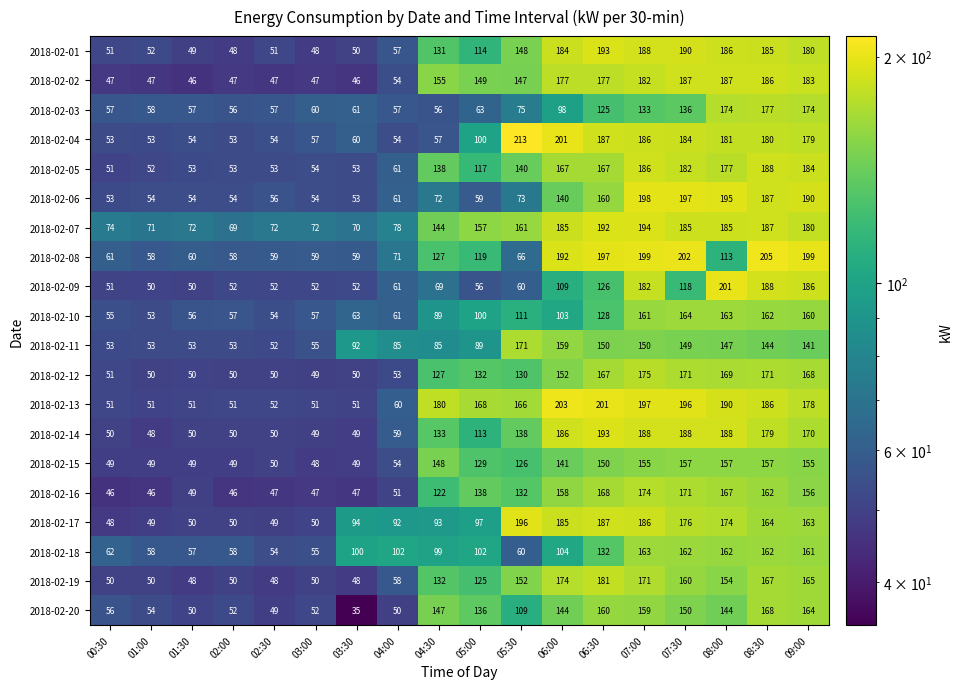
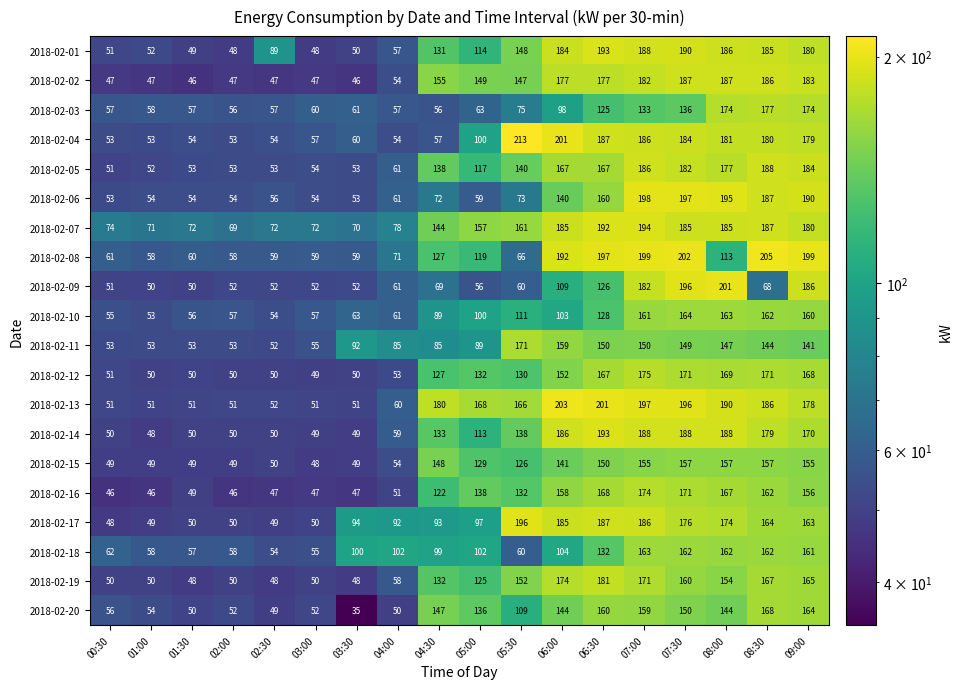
2018-02-01, 02:30: 51 -> 89
2018-02-09, 07:30: 118 -> 196
2018-02-09, 08:30: 188 -> 68
